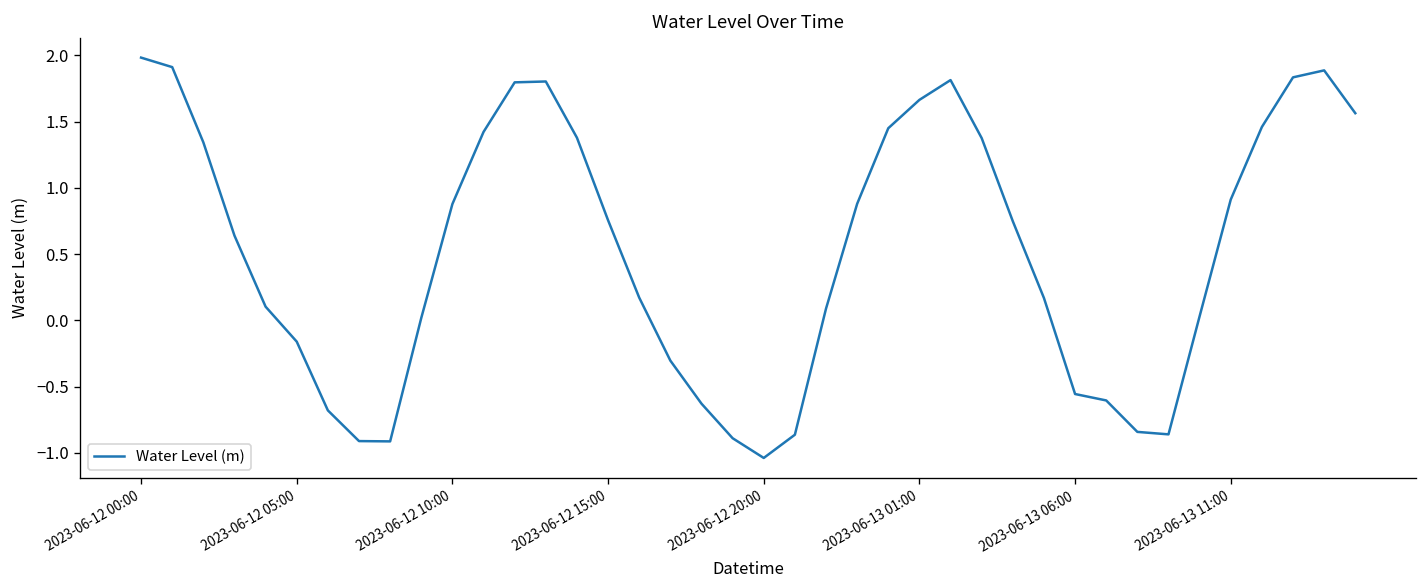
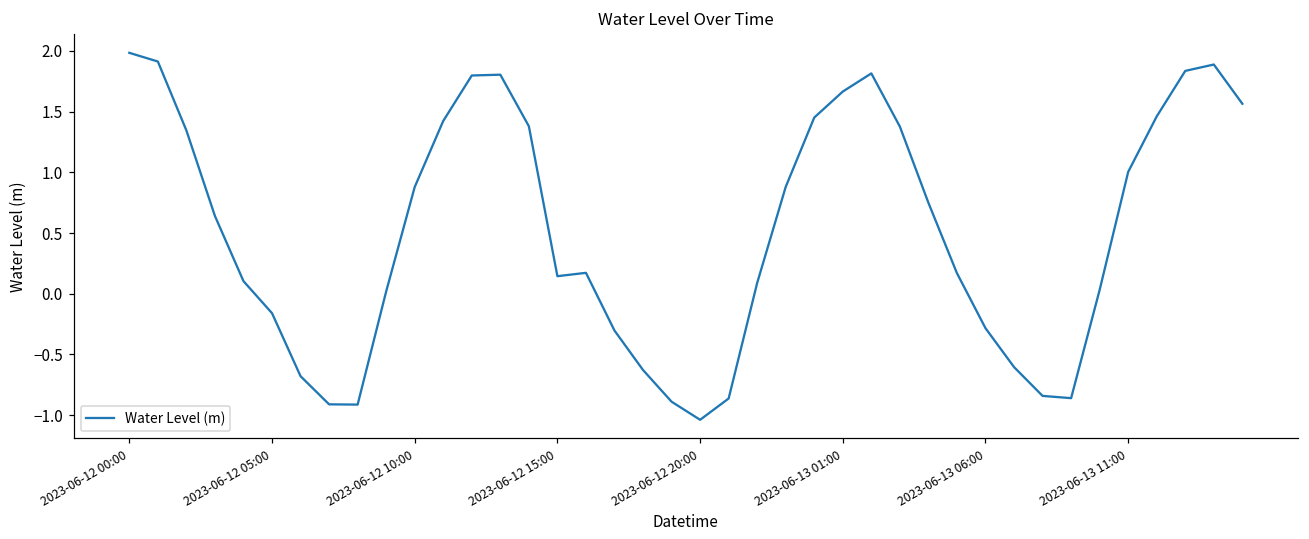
2023-06-12 15:00: 0.76 -> 0.14
2023-06-13 06:00: -0.56 -> -0.28
2023-06-13 11:00: 0.91 -> 1.00
